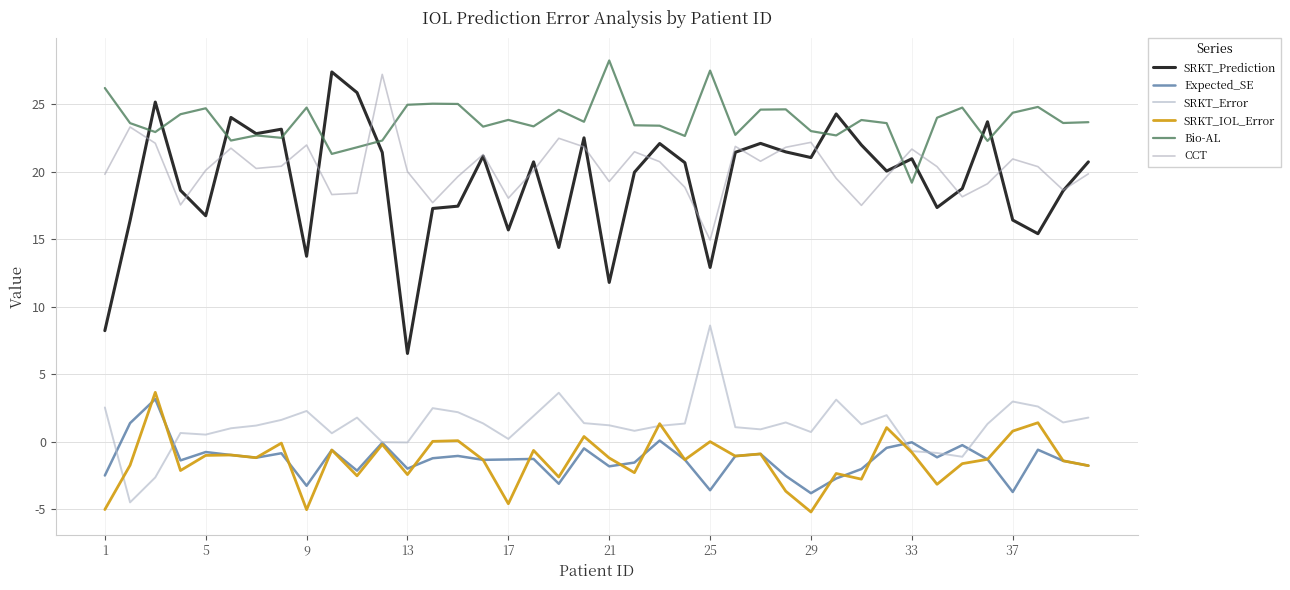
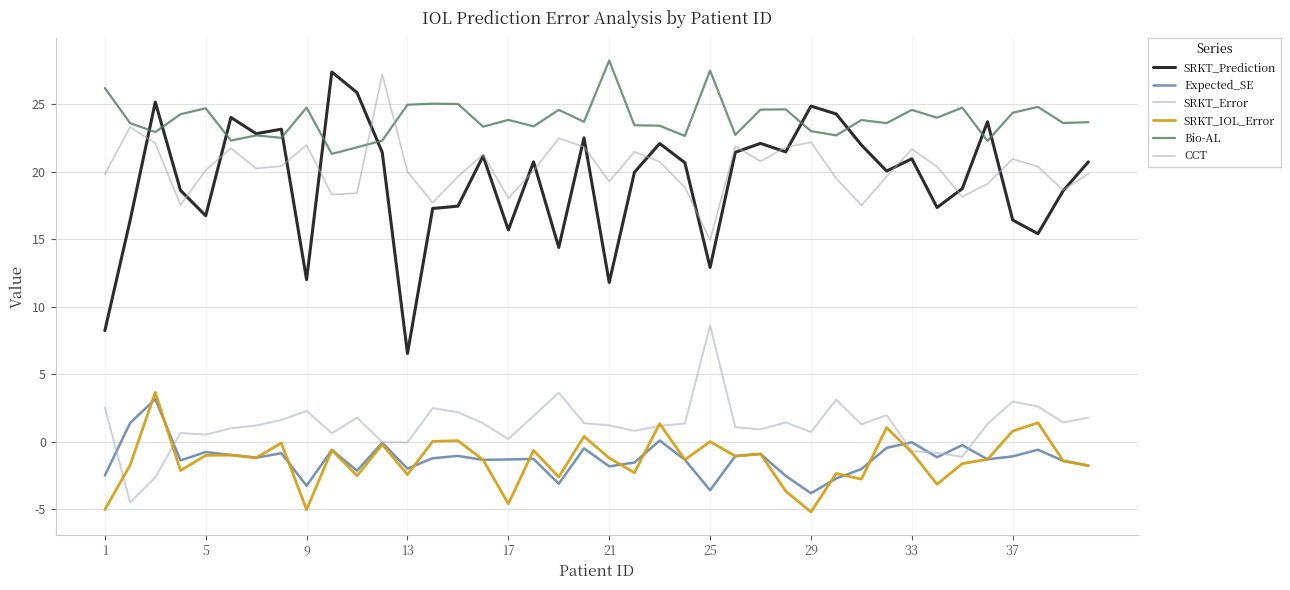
SRKT_Prediction, 9: 13.7 -> 12.0
SRKT_Prediction, 29: 21.0 -> 24.9
Bio-AL, 33: 19.2 -> 24.6
Expected_SE, 37: -3.7 -> -1.1
